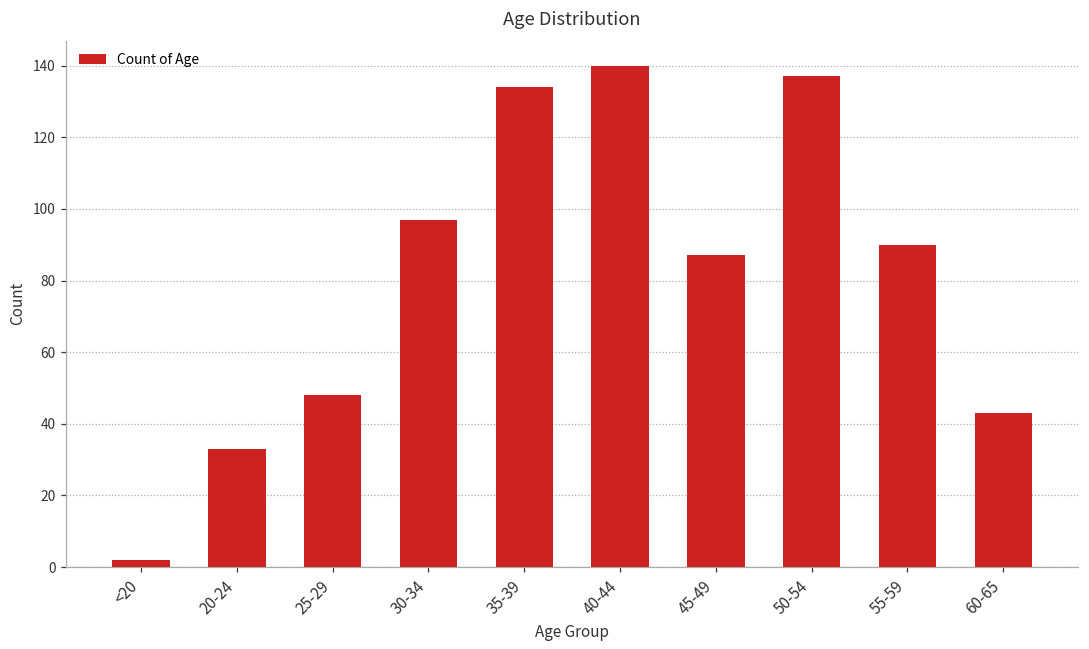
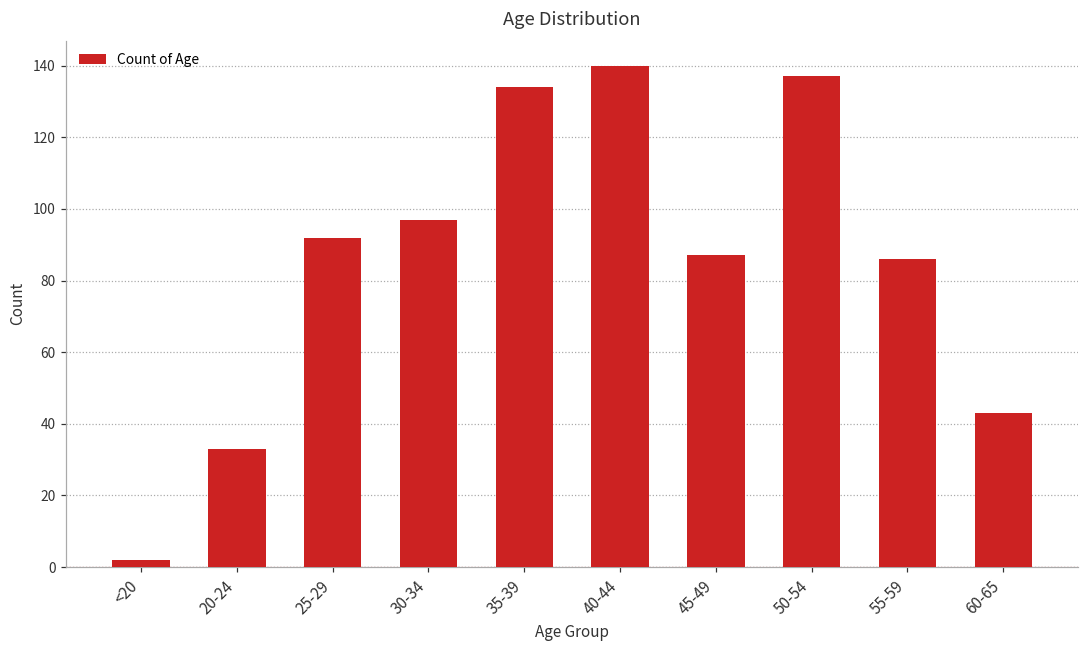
25-29: 48 -> 92
55-59: 90 -> 86
